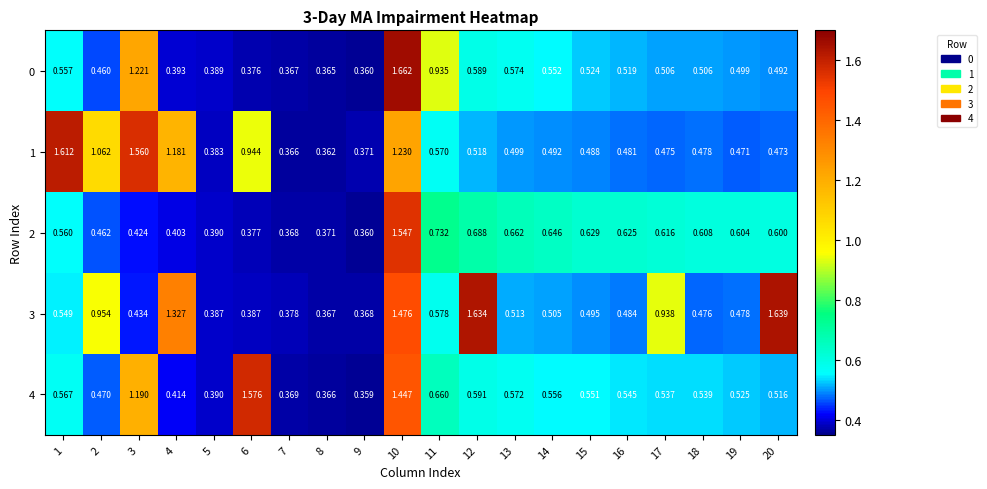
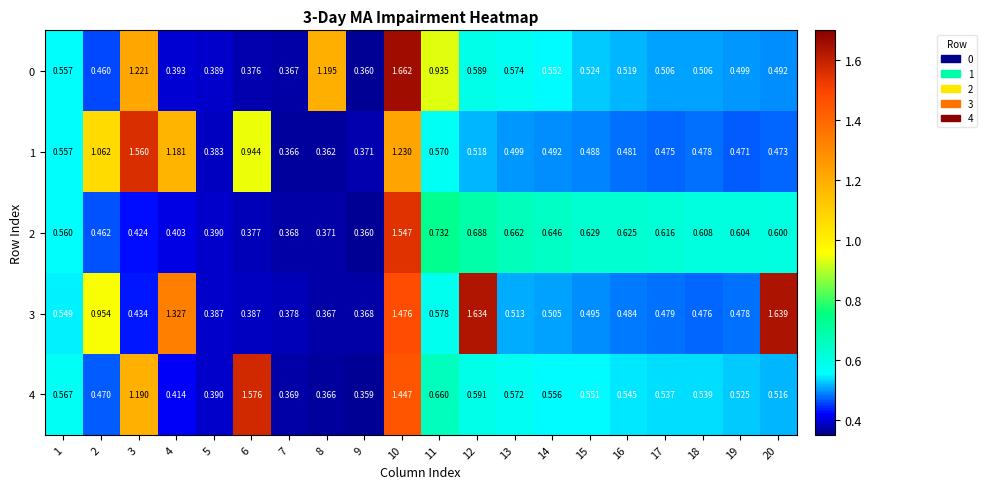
0, 8: 0.365 -> 1.195
1, 1: 1.612 -> 0.557
3, 17: 0.938 -> 0.479
